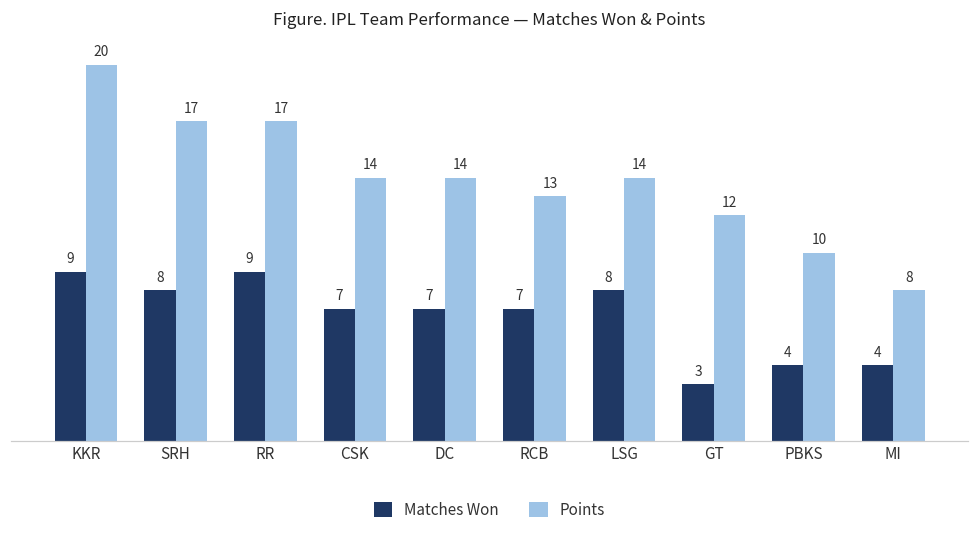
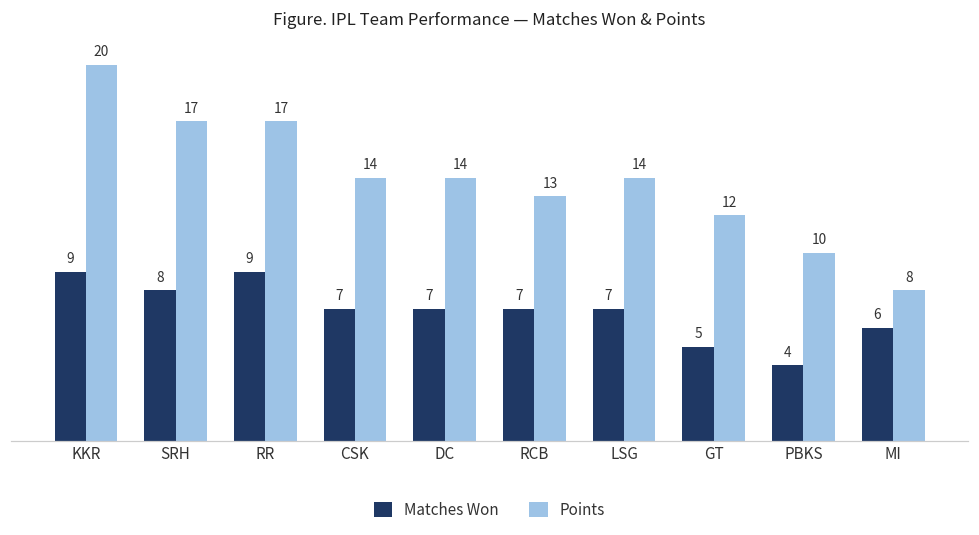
Matches Won, LSG: 8 -> 7
Matches Won, GT: 3 -> 5
Matches Won, MI: 4 -> 6
